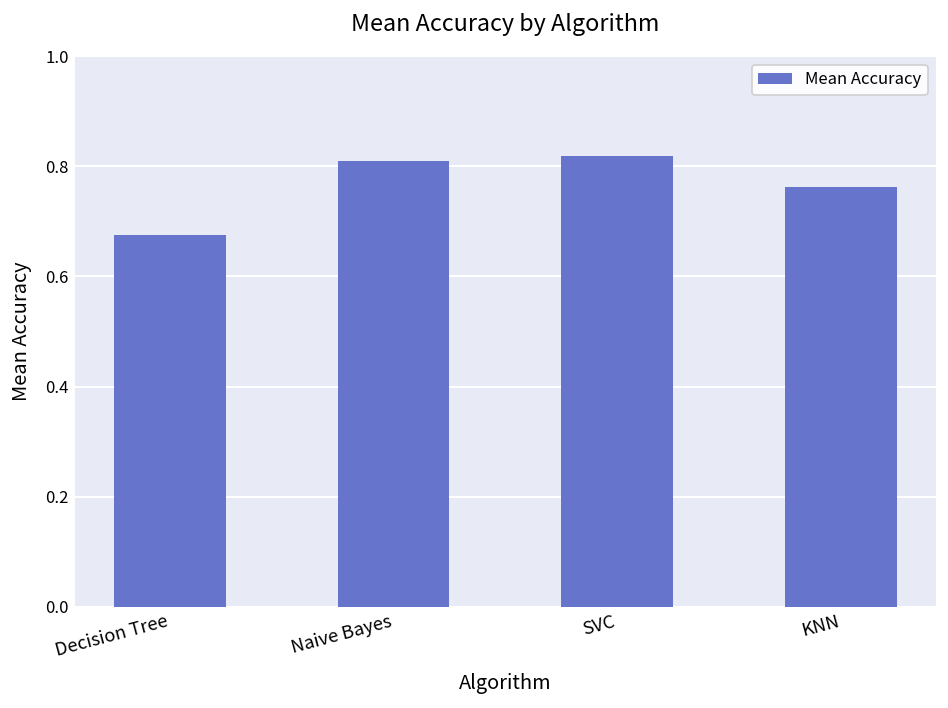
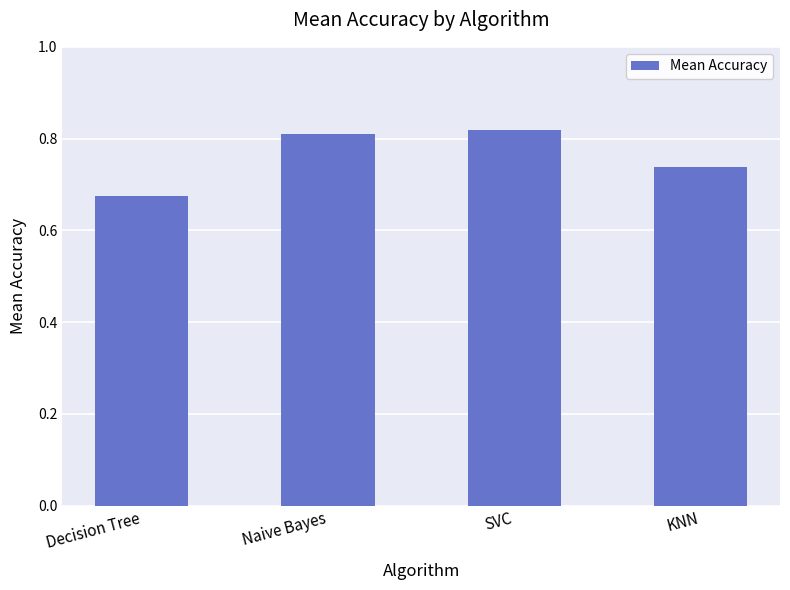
KNN: 0.76 -> 0.74
